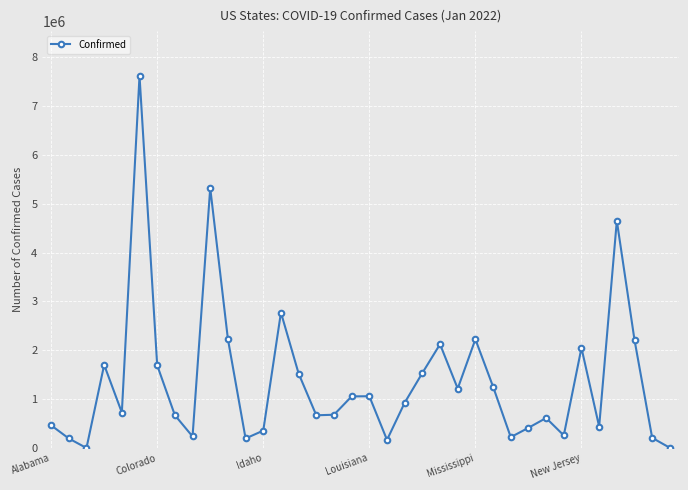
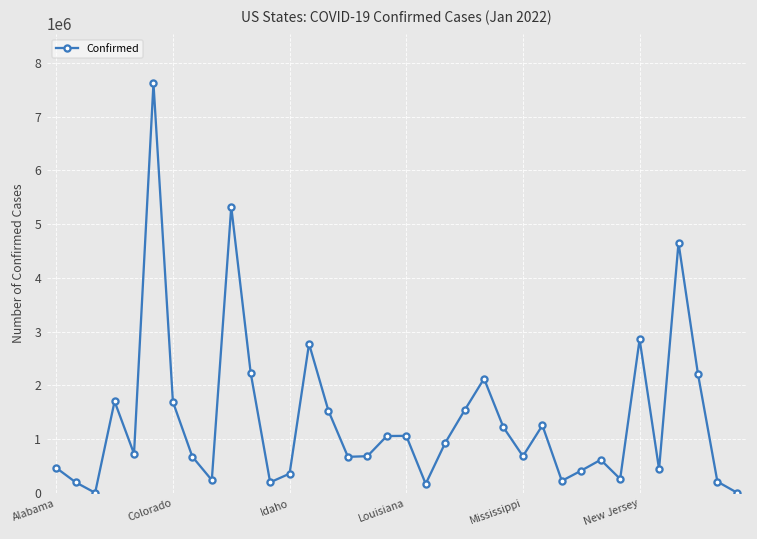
Mississippi: 2200000 -> 700000
New Jersey: 2000000 -> 2900000
